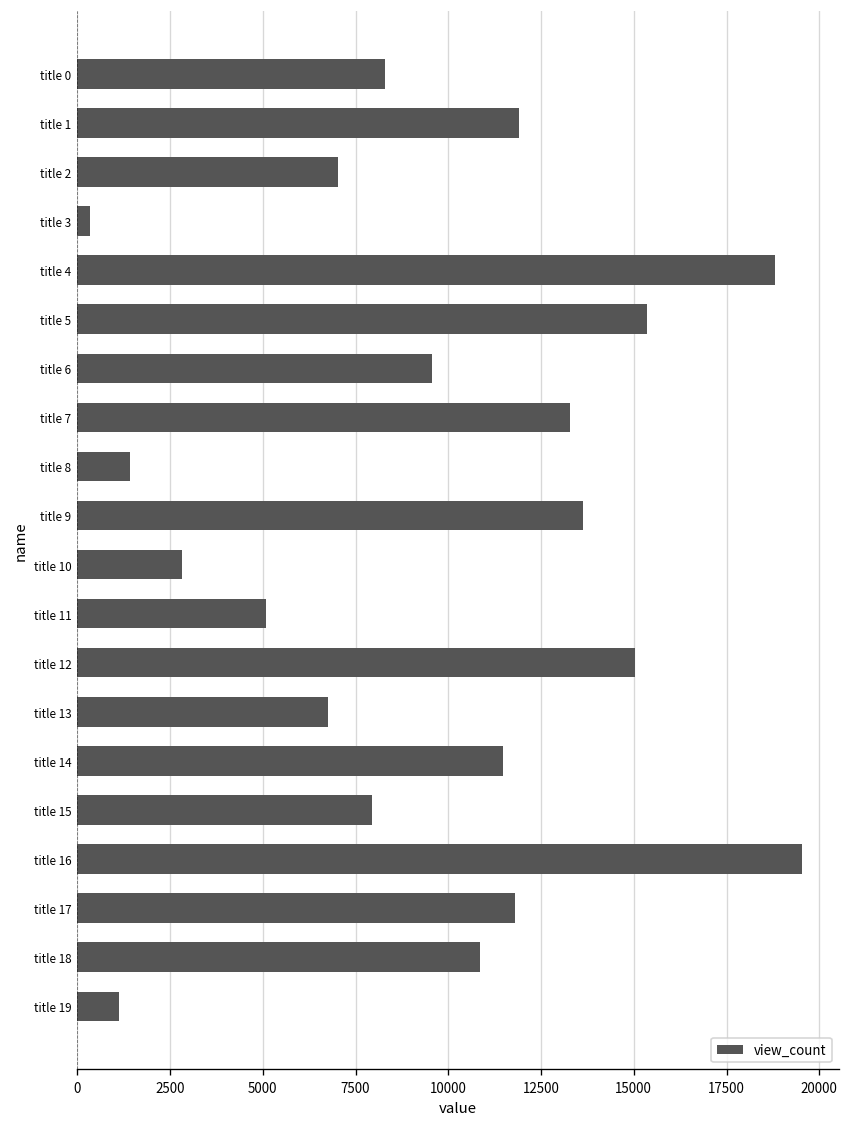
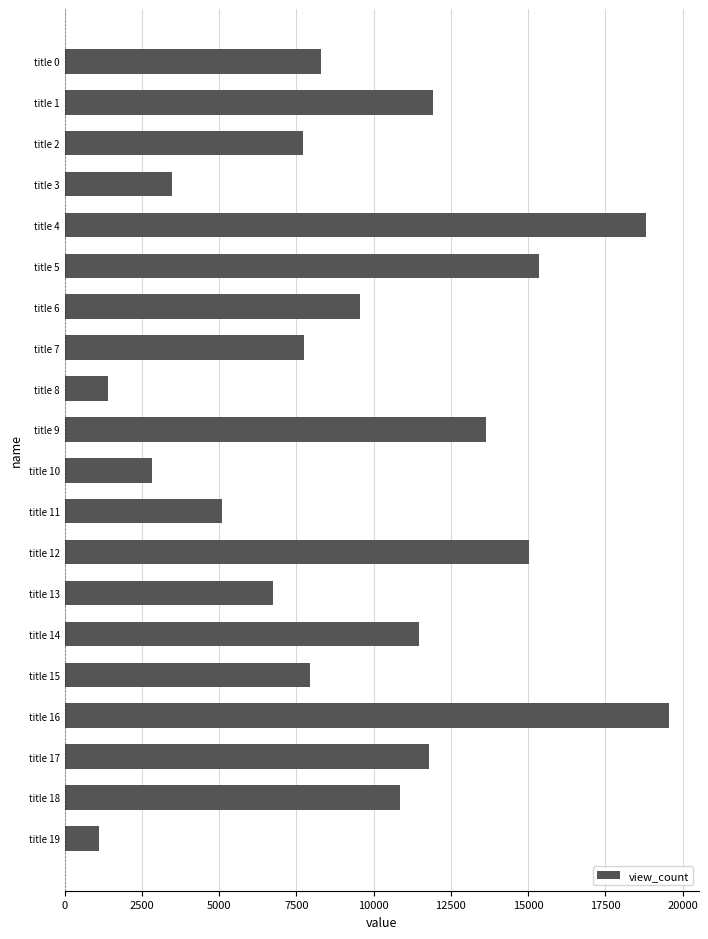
title 2: 7000 -> 7700
title 3: 300 -> 3500
title 7: 13300 -> 7700
